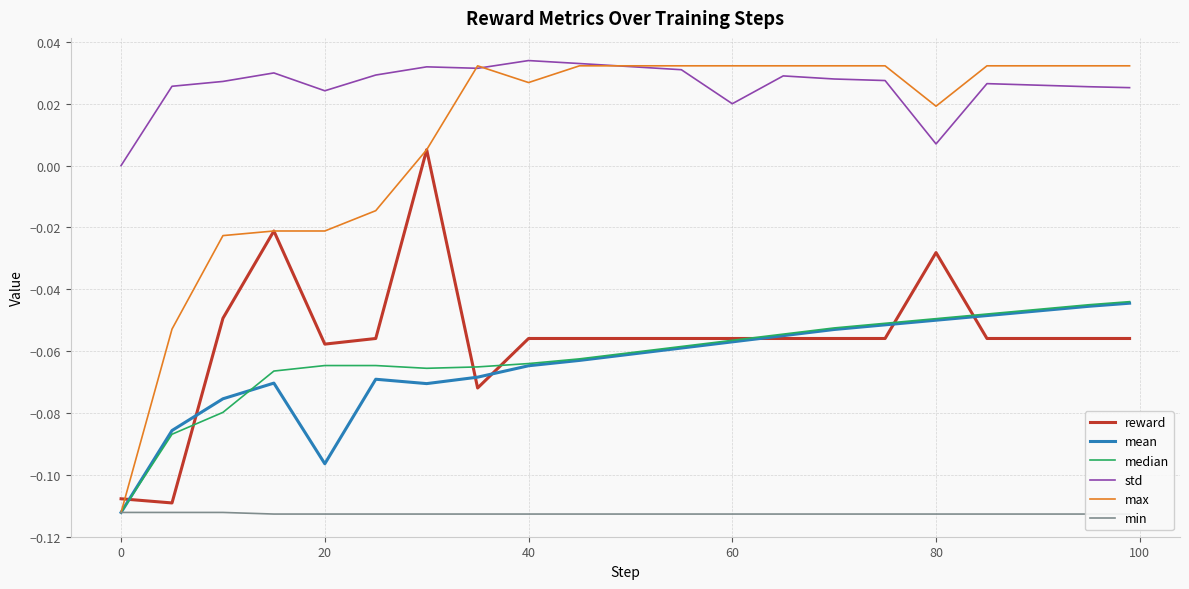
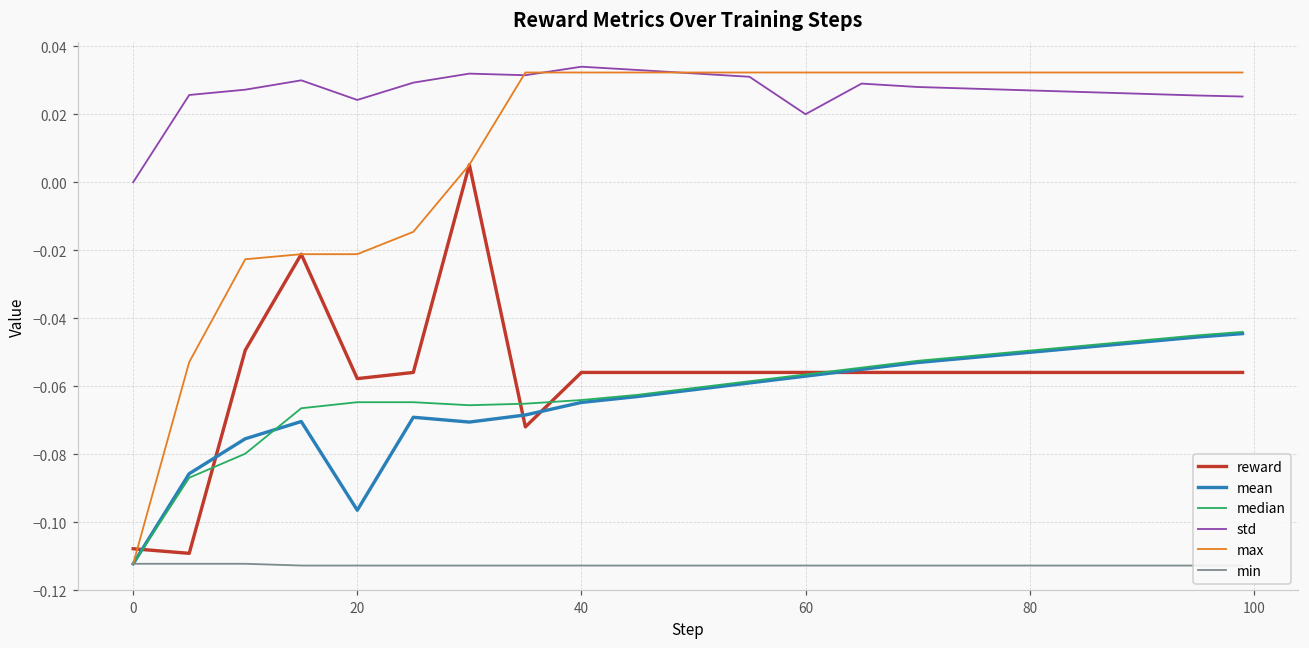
max, 40: 0.027 -> 0.032
reward, 80: -0.028 -> -0.056
std, 80: 0.007 -> 0.027
max, 80: 0.019 -> 0.032
